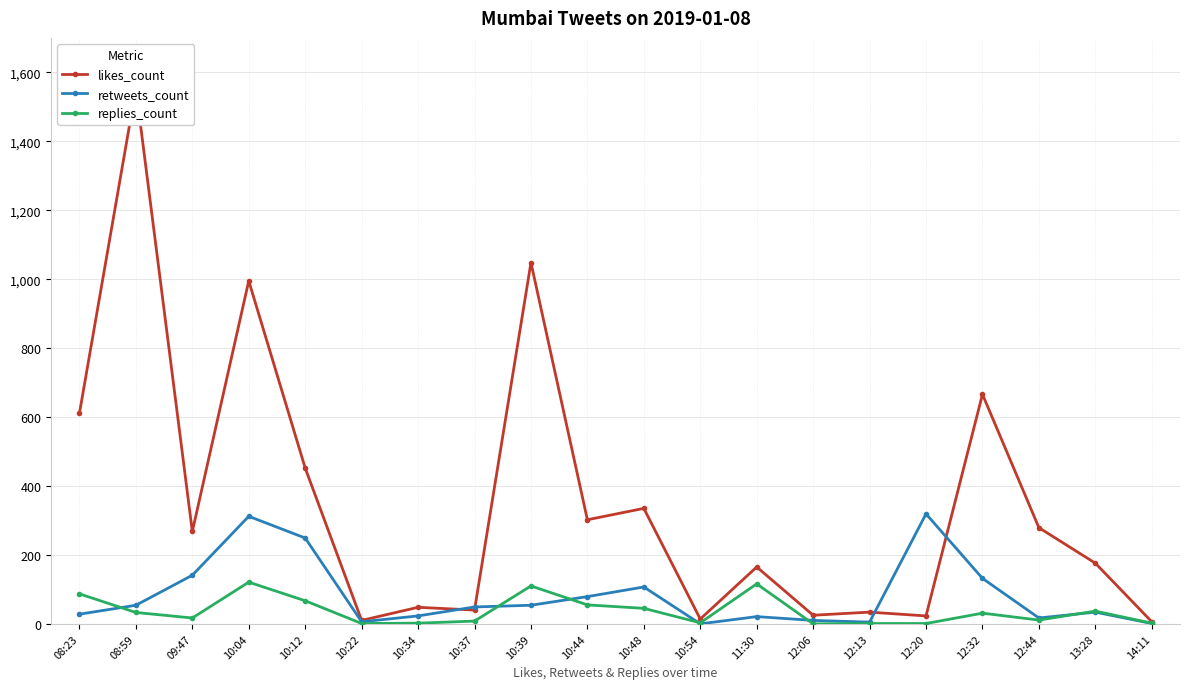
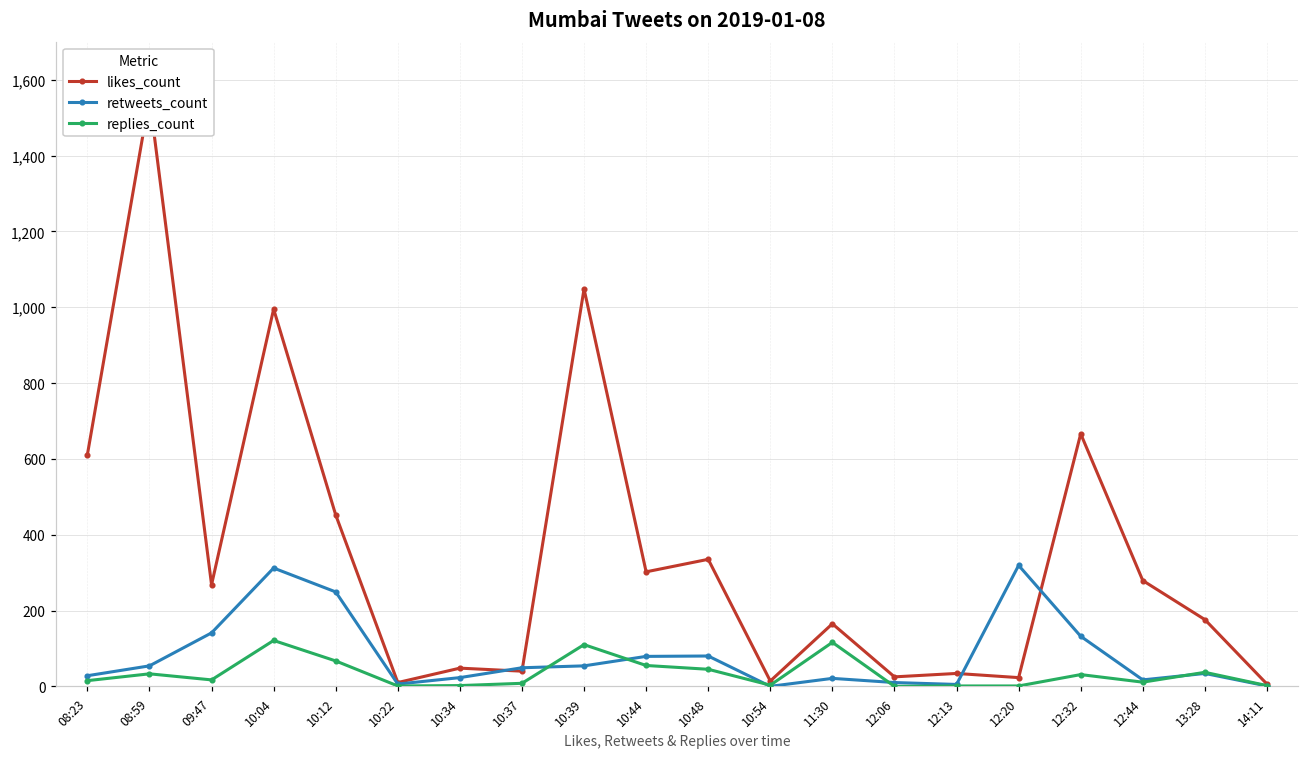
replies_count, 08:23: 90 -> 20
retweets_count, 10:48: 110 -> 80
